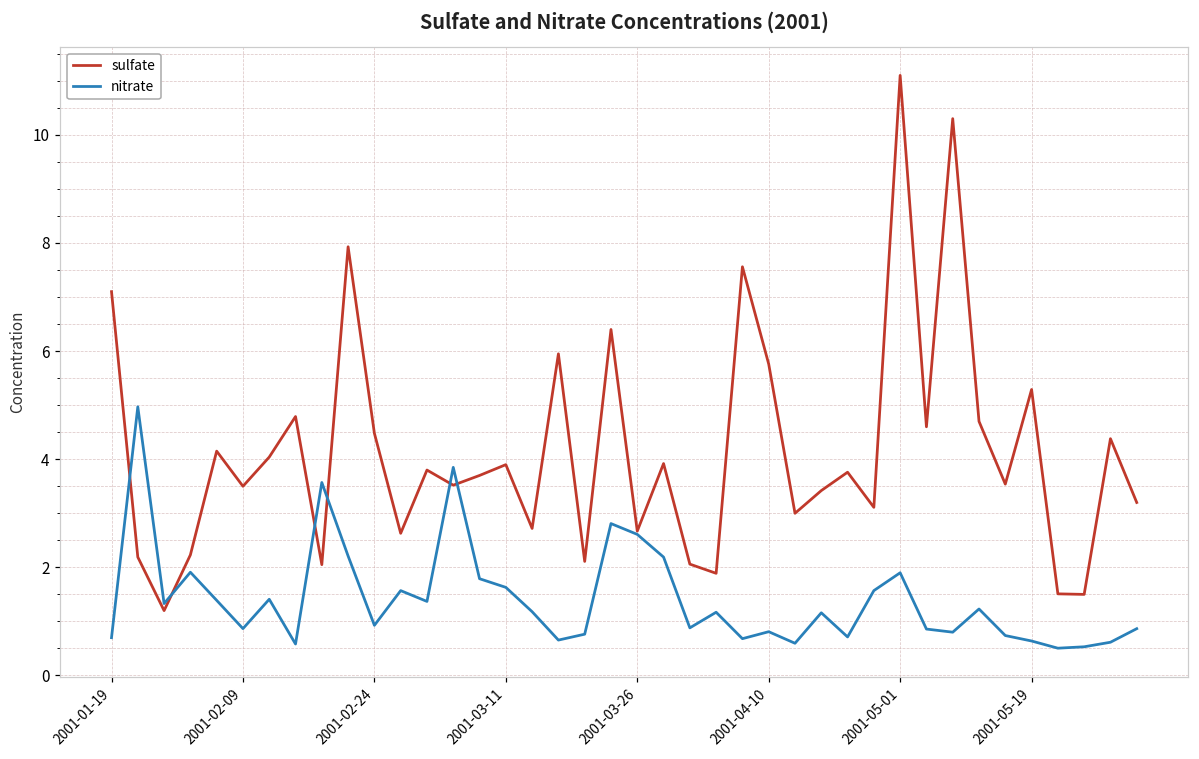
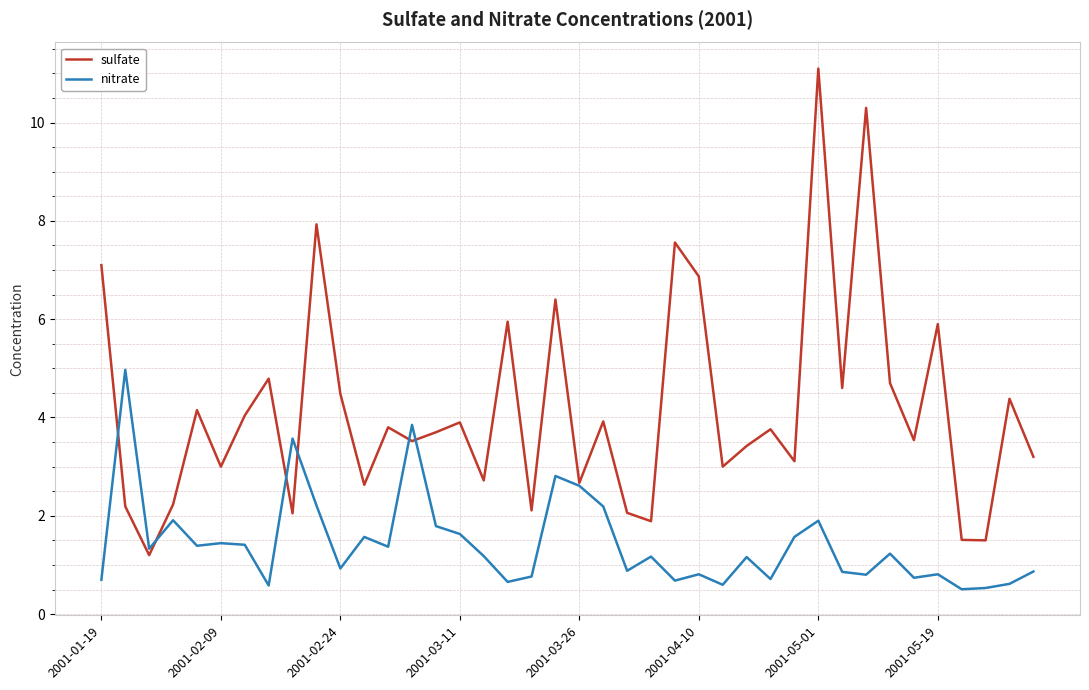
sulfate, 2001-02-09: 3.5 -> 3.0
nitrate, 2001-02-09: 0.9 -> 1.4
sulfate, 2001-04-10: 5.8 -> 6.9
sulfate, 2001-05-19: 5.3 -> 5.9
nitrate, 2001-05-19: 0.6 -> 0.8
